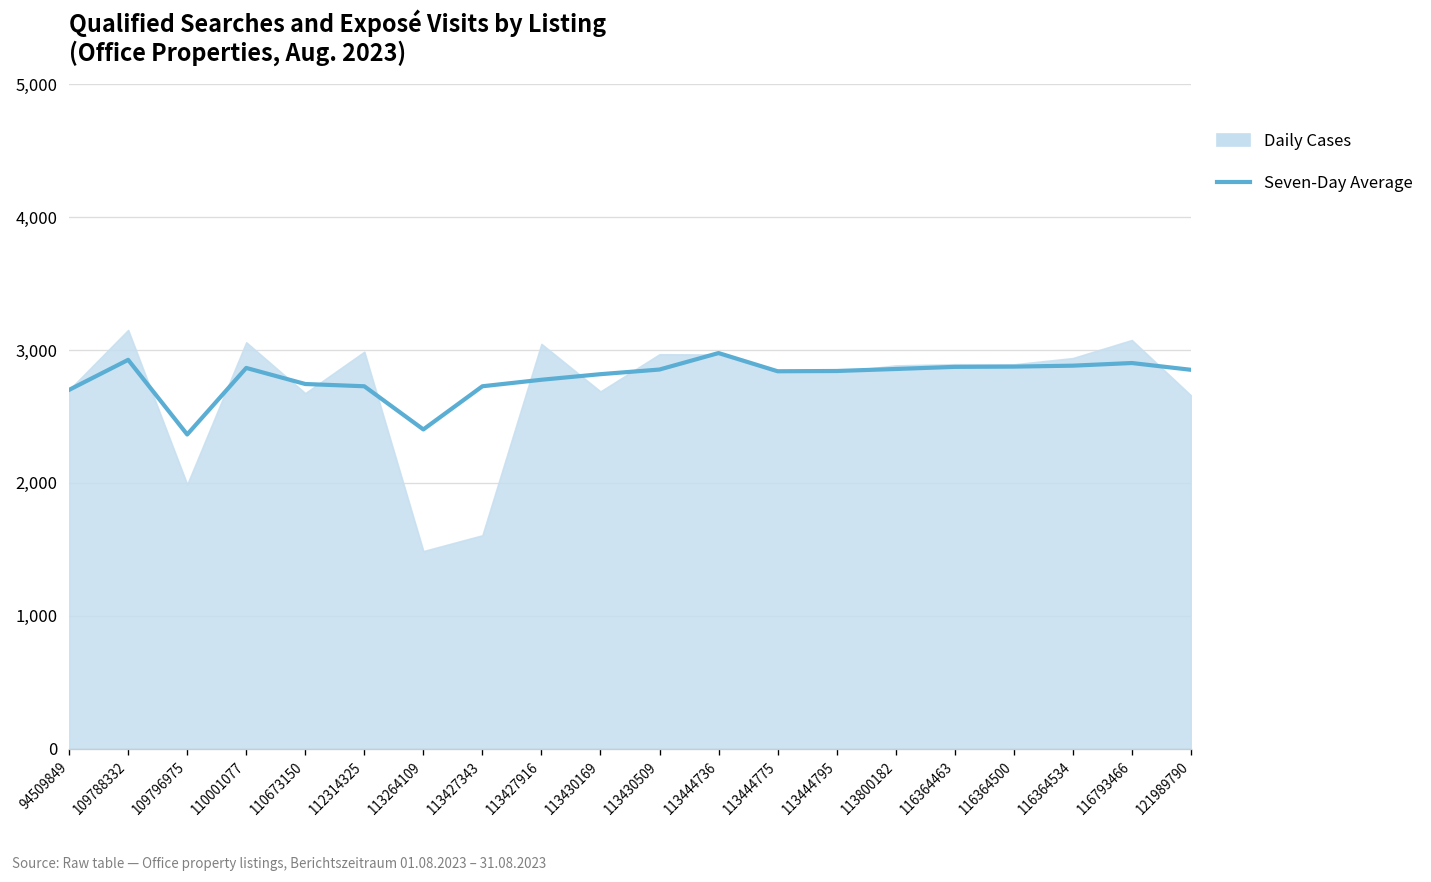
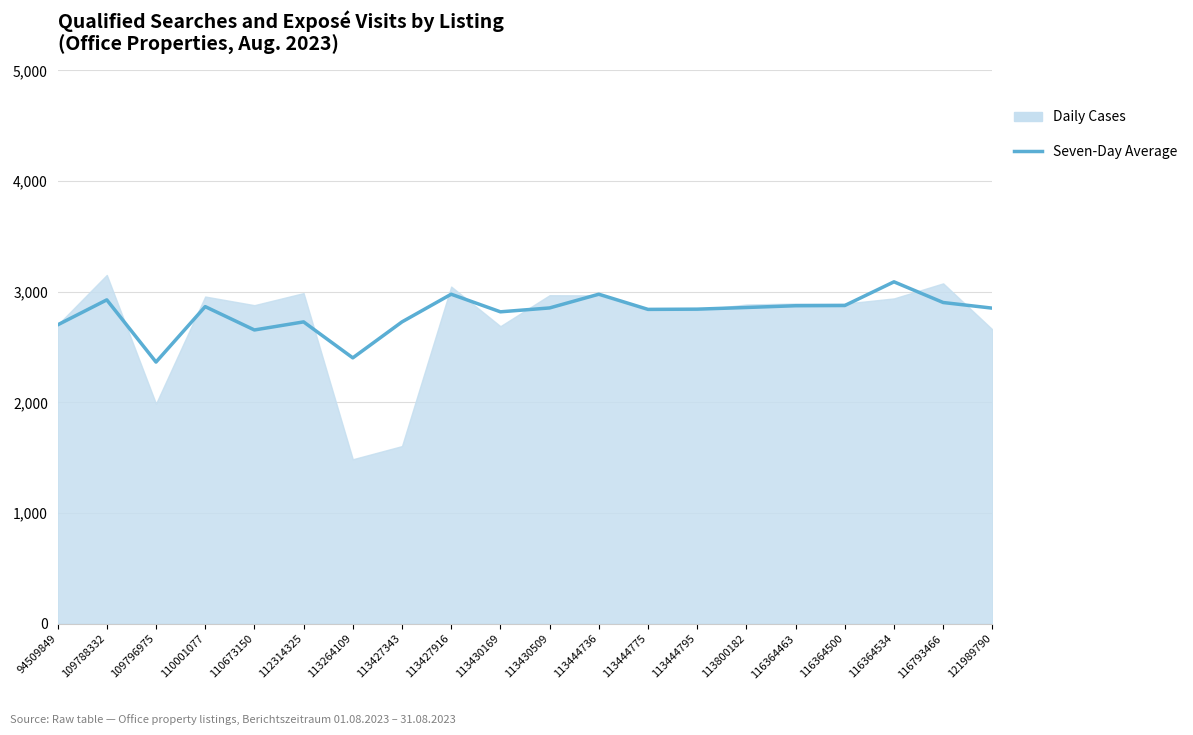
Daily Cases, 110001077: 3,060 -> 2,960
Daily Cases, 110673150: 2,680 -> 2,880
Seven-Day Average, 110673150: 2,740 -> 2,650
Seven-Day Average, 113427916: 2,780 -> 2,980
Seven-Day Average, 116364534: 2,880 -> 3,090
